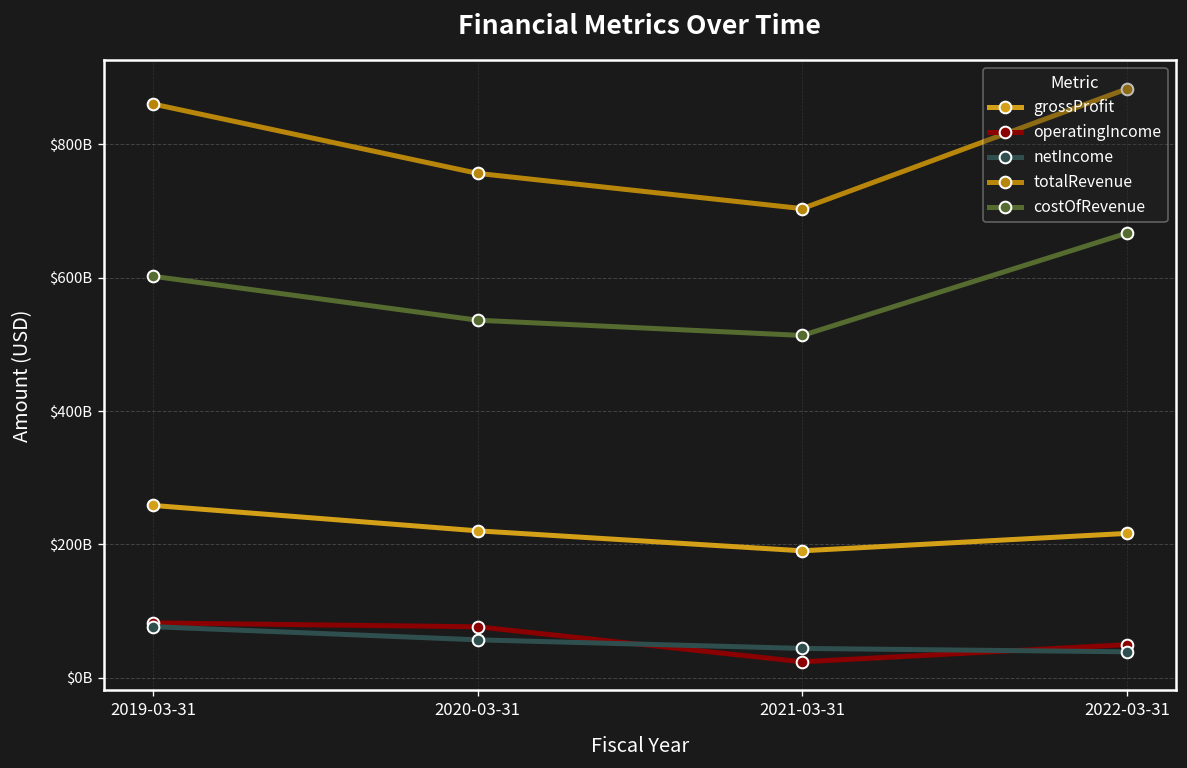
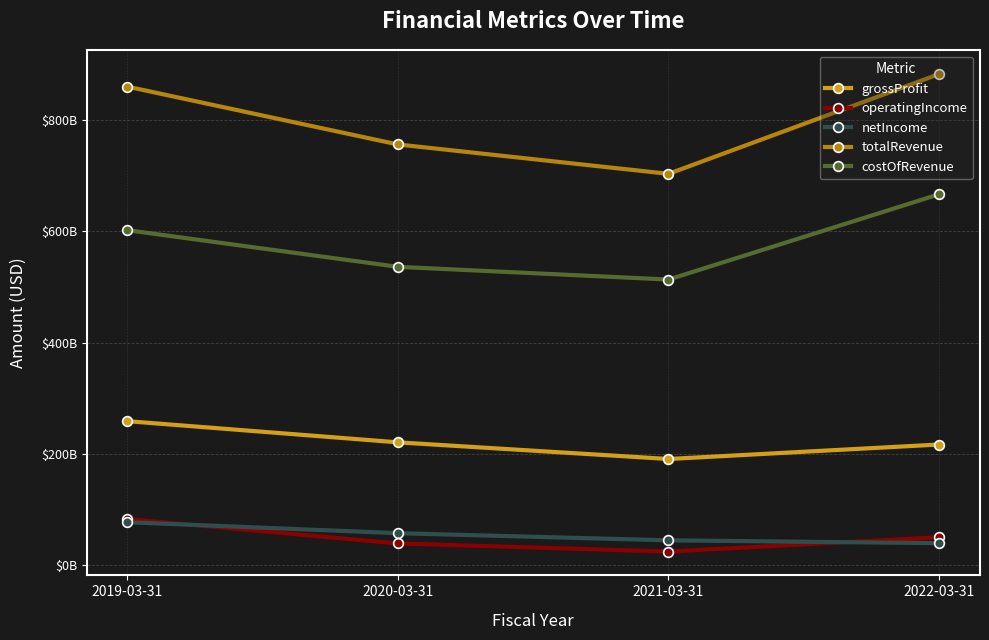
operatingIncome, 2020-03-31: $80000000000 -> $40000000000
